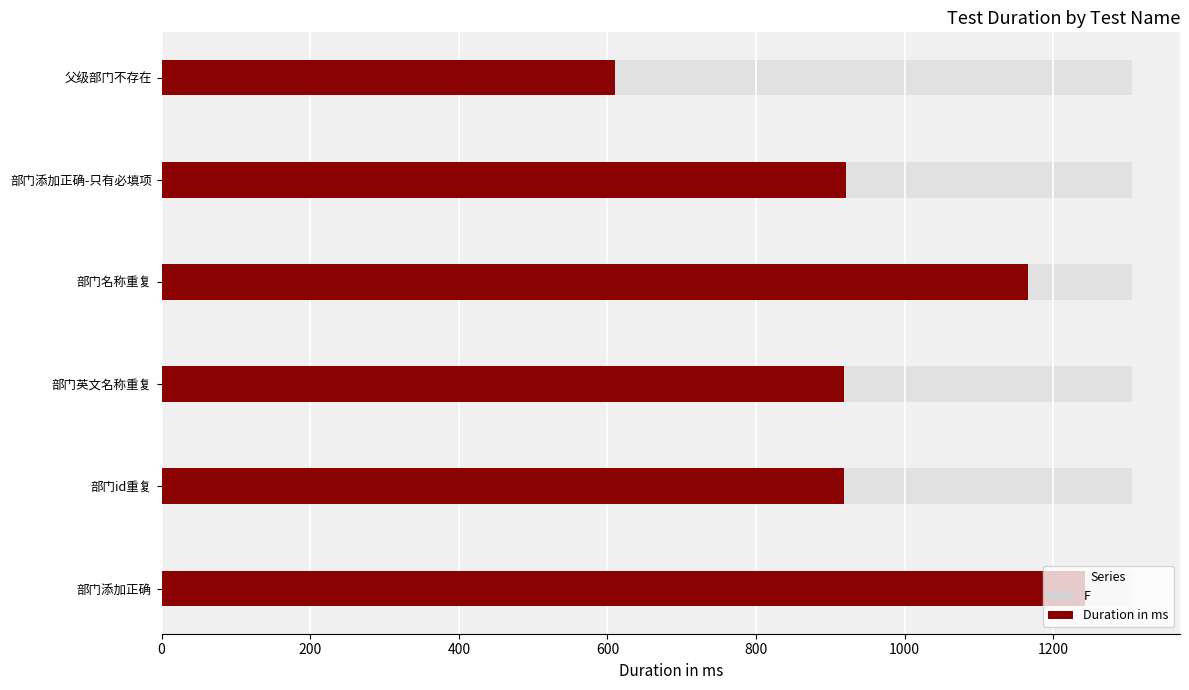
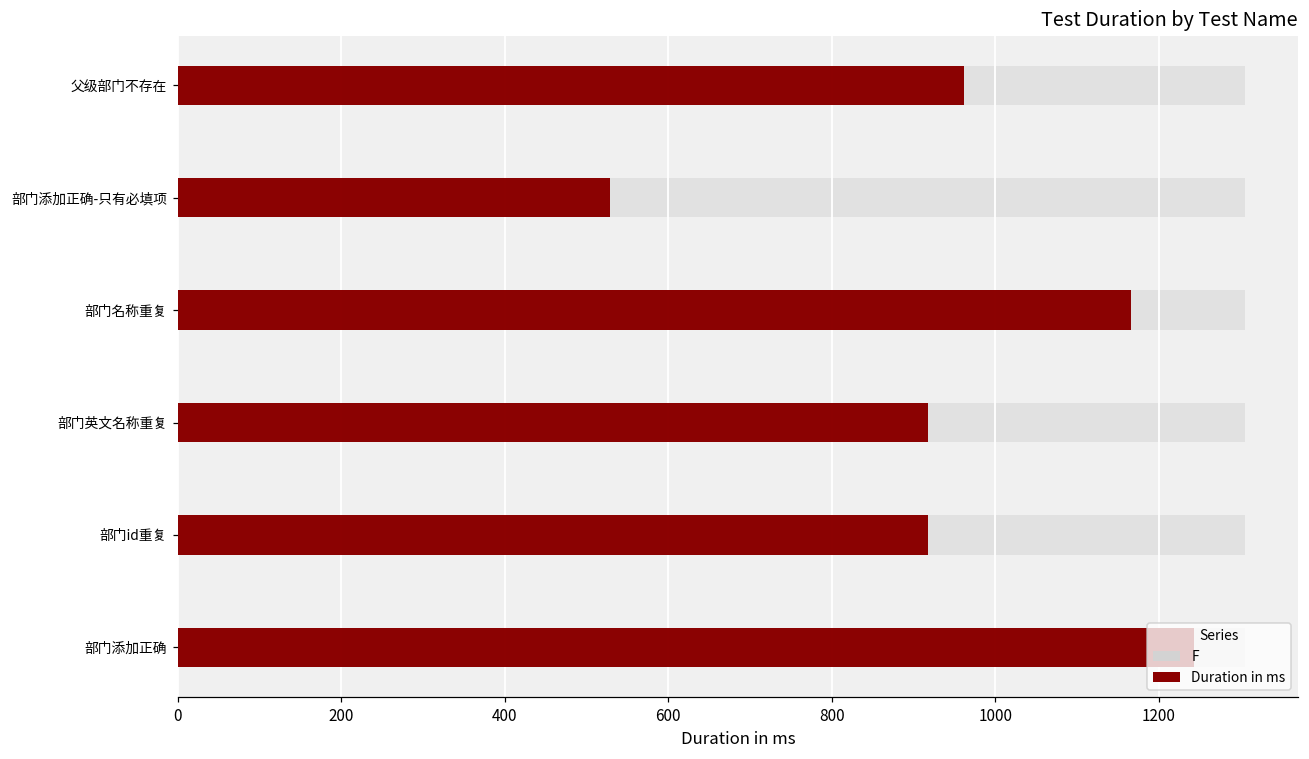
Duration in ms, 父级部门不存在: 610 -> 960
Duration in ms, 部门添加正确-只有必填项: 920 -> 530
